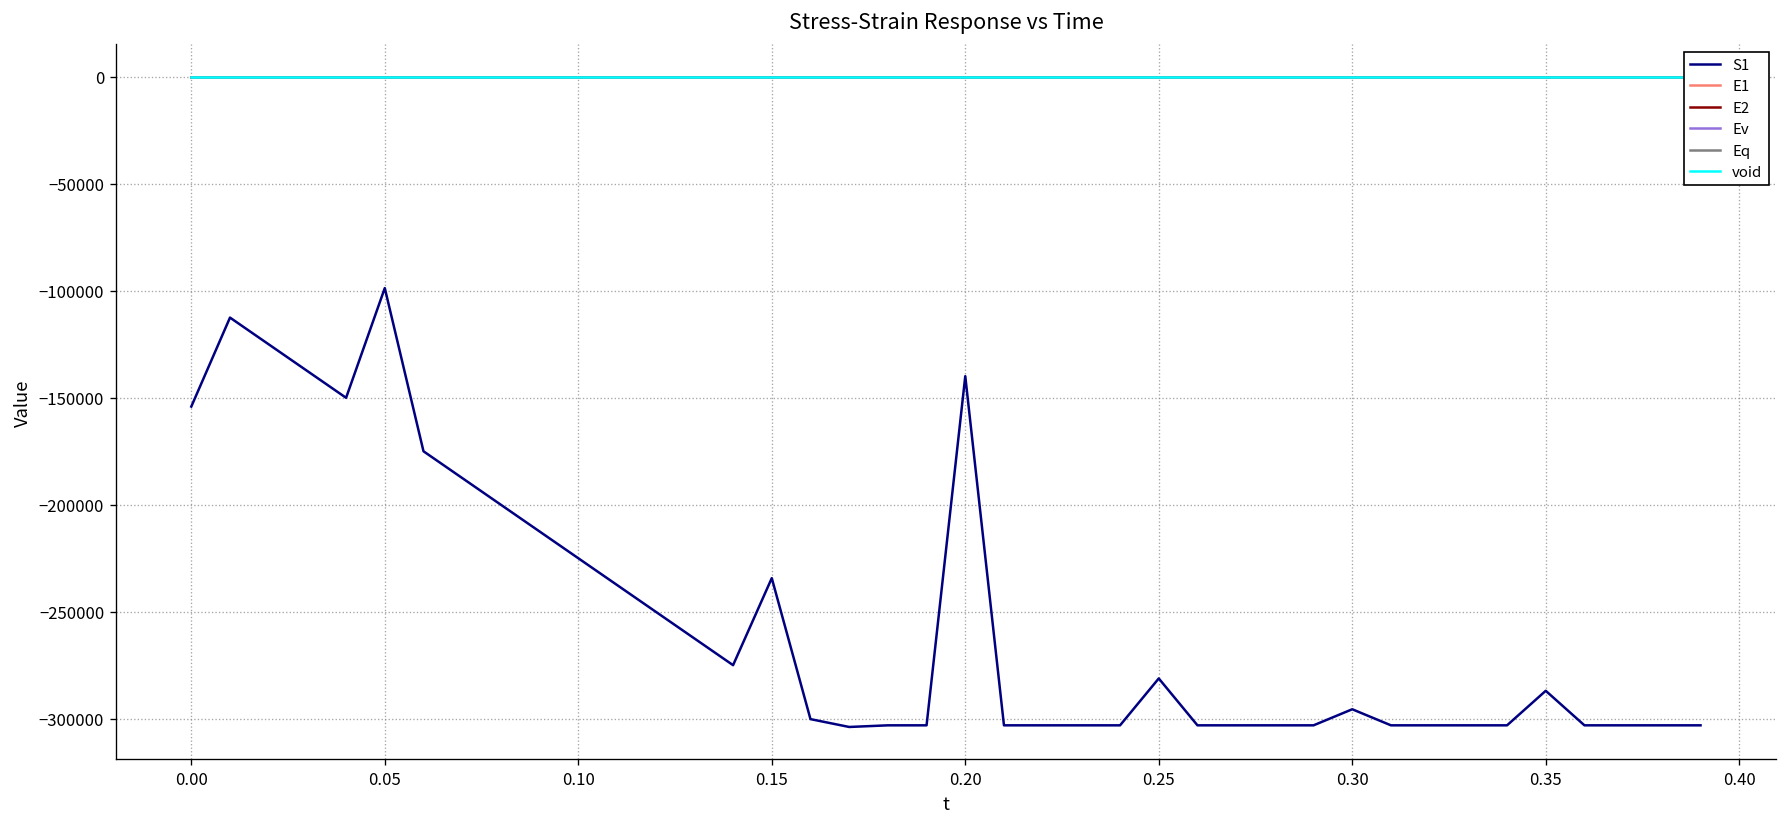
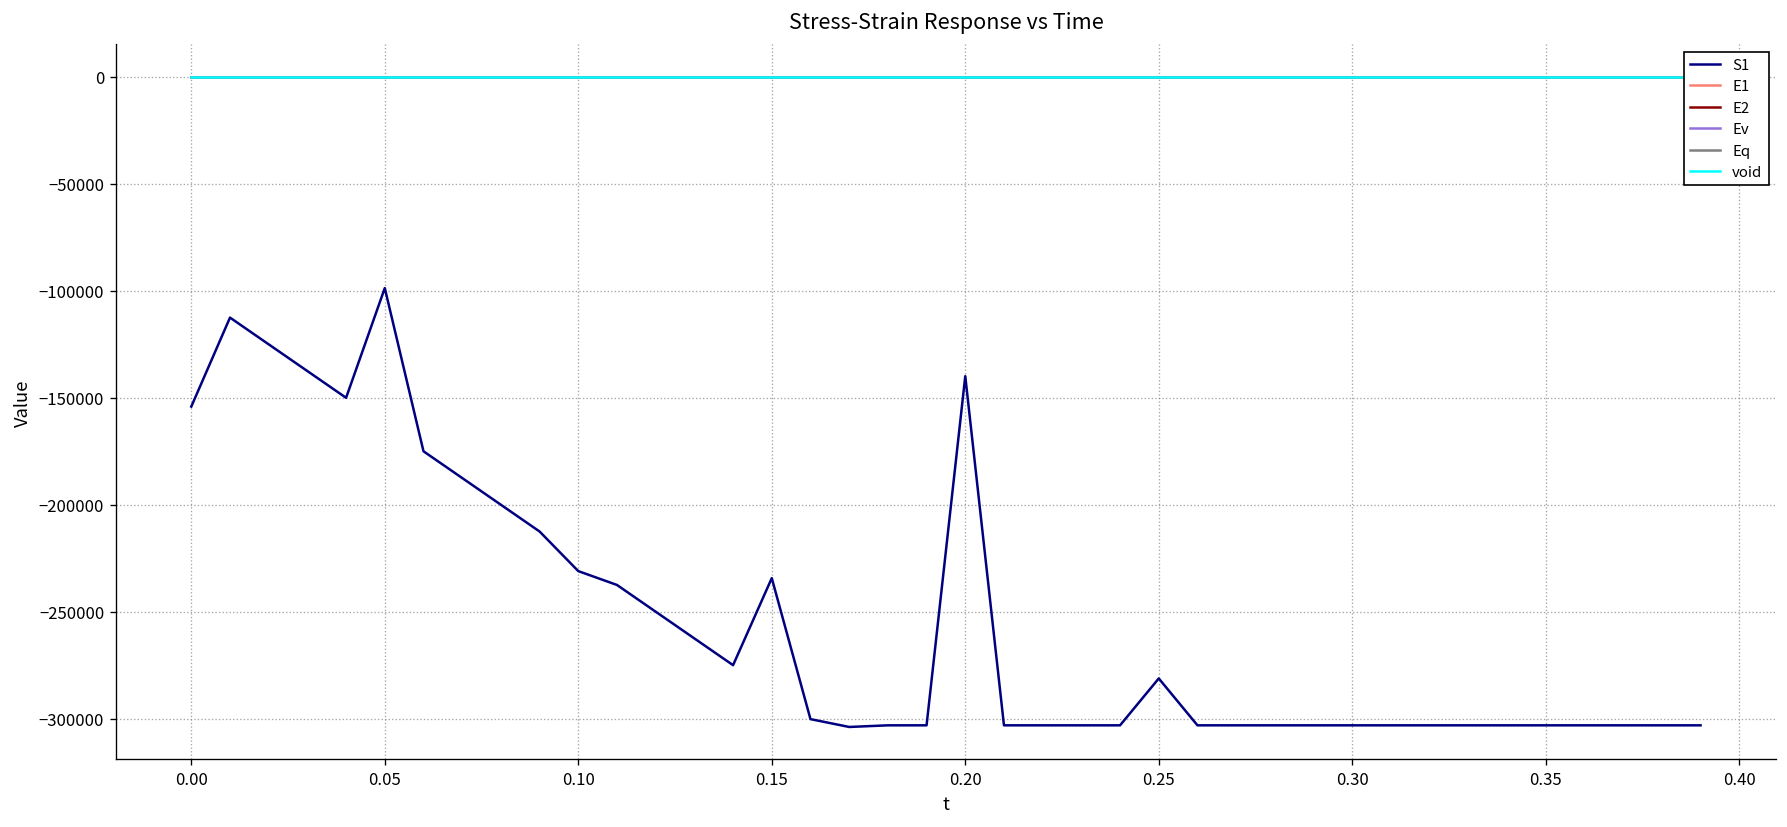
S1, 0.10: -225000 -> -231000
S1, 0.30: -296000 -> -303000
S1, 0.35: -287000 -> -303000
